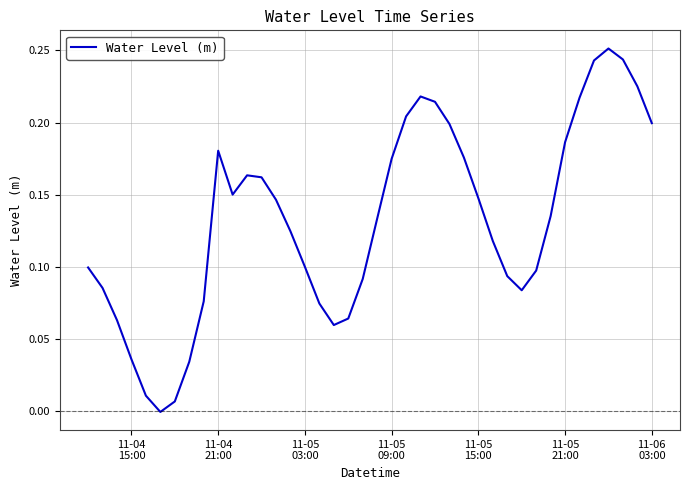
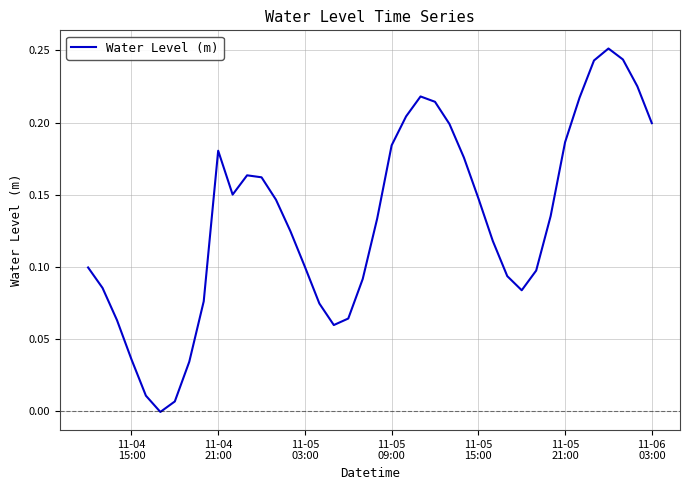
11-05 09:00: 0.175 -> 0.184
